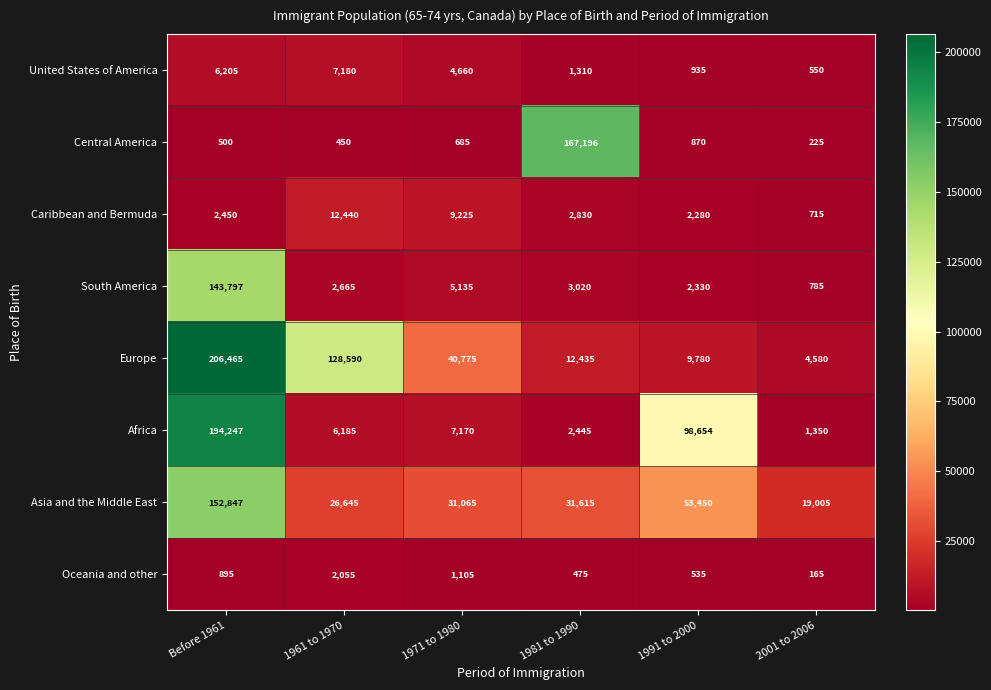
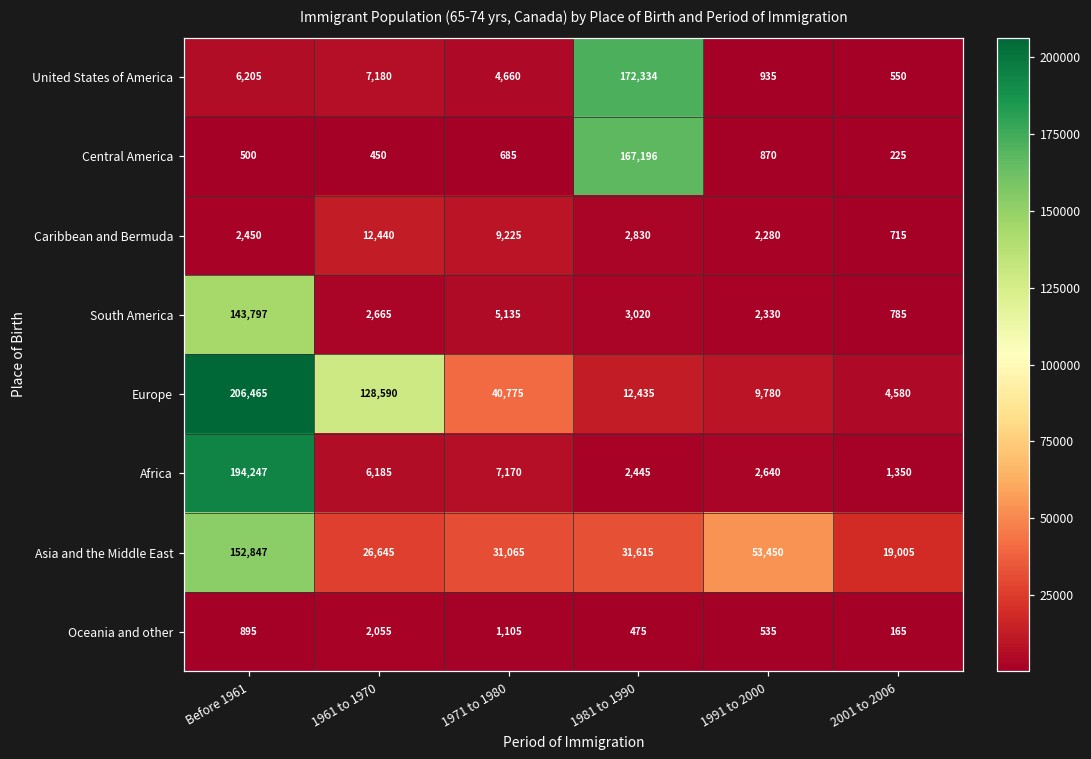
United States of America, 1981 to 1990: 1,310 -> 172,334
Africa, 1991 to 2000: 98,654 -> 2,640
